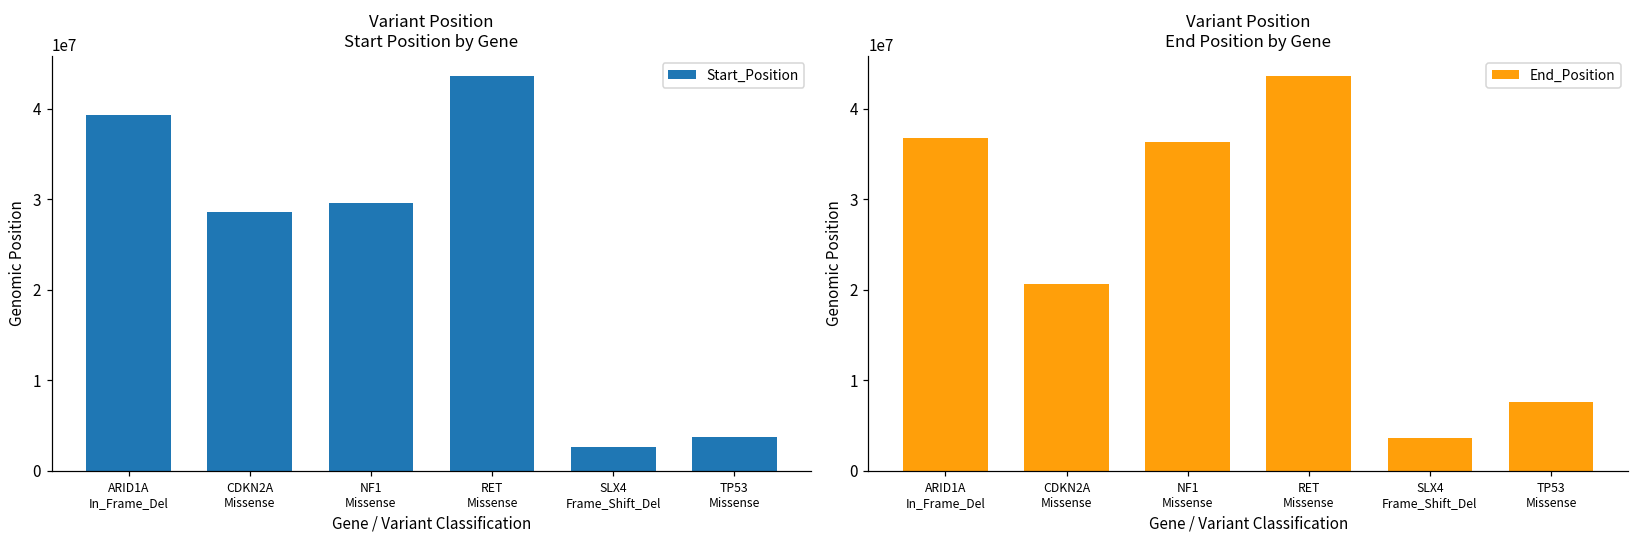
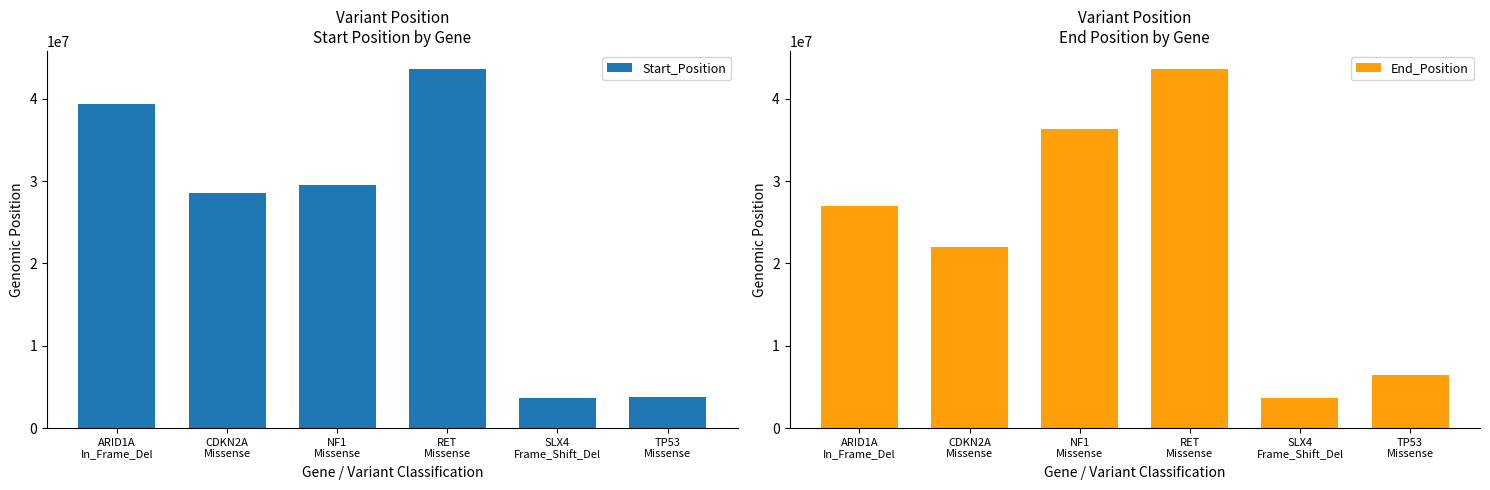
Variant Position Start Position by Gene, SLX4 Frame_Shift_Del: 3000000 -> 4000000
Variant Position End Position by Gene, ARID1A In_Frame_Del: 37000000 -> 27000000
Variant Position End Position by Gene, CDKN2A Missense: 21000000 -> 22000000
Variant Position End Position by Gene, TP53 Missense: 8000000 -> 6000000
